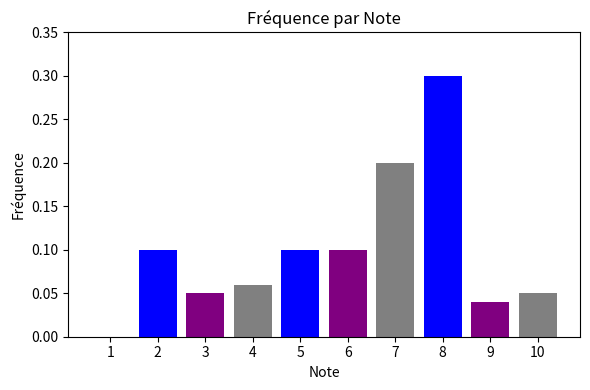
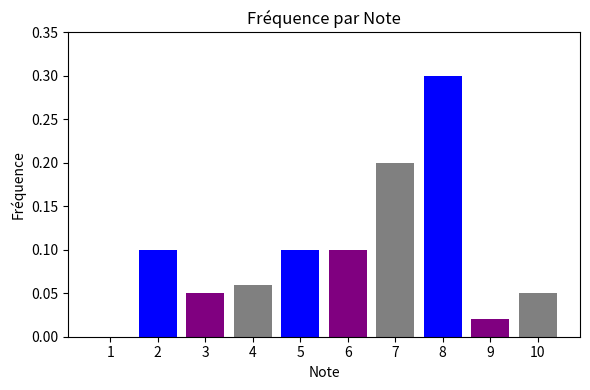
9: 0.04 -> 0.02
